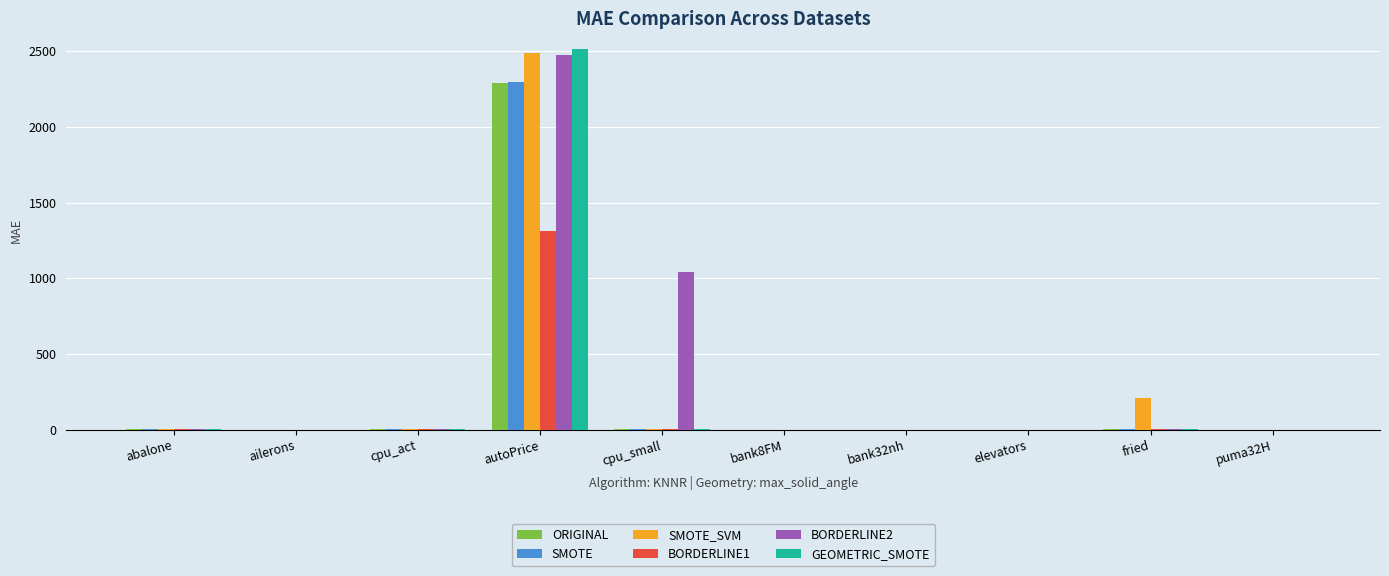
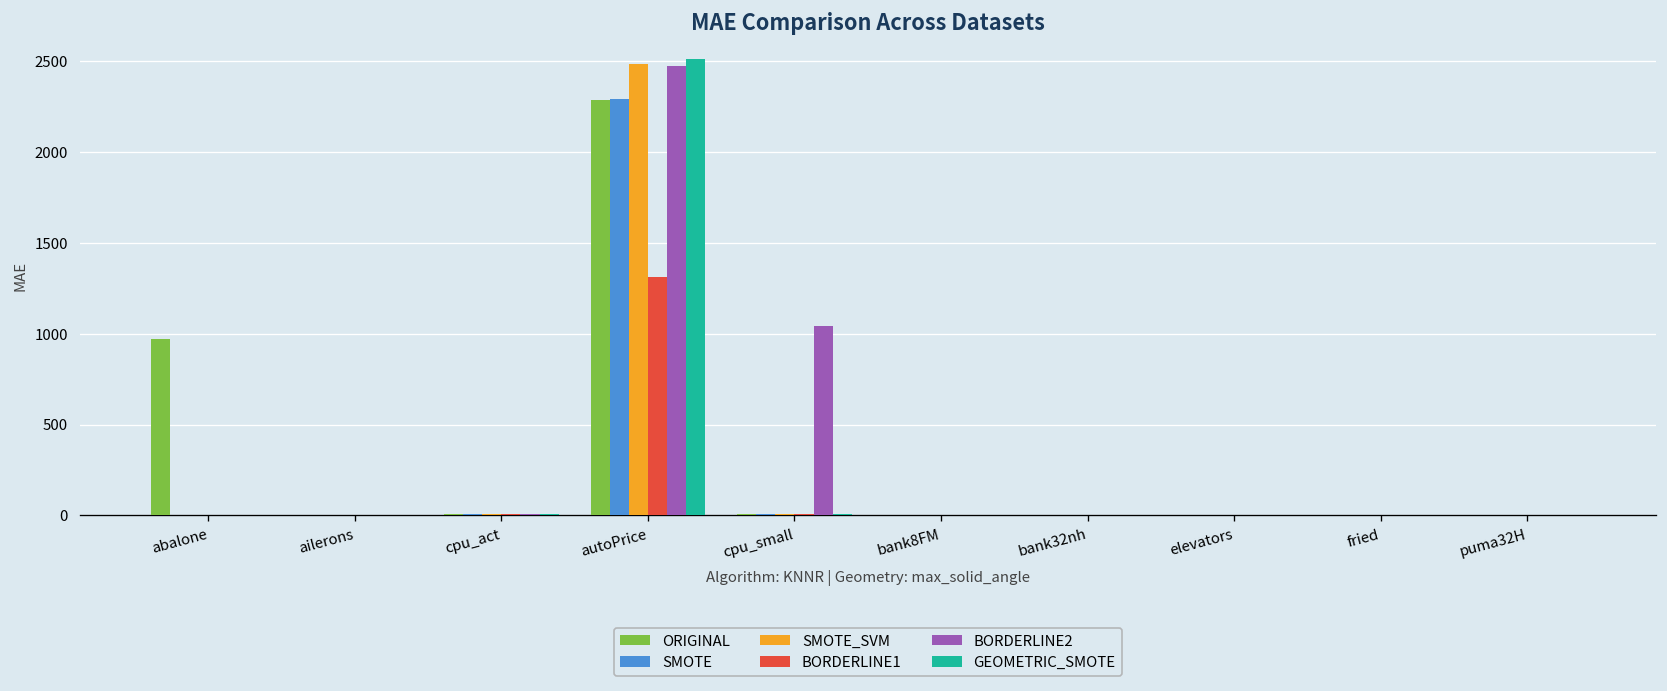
ORIGINAL, abalone: 0 -> 970
SMOTE_SVM, fried: 210 -> 0
